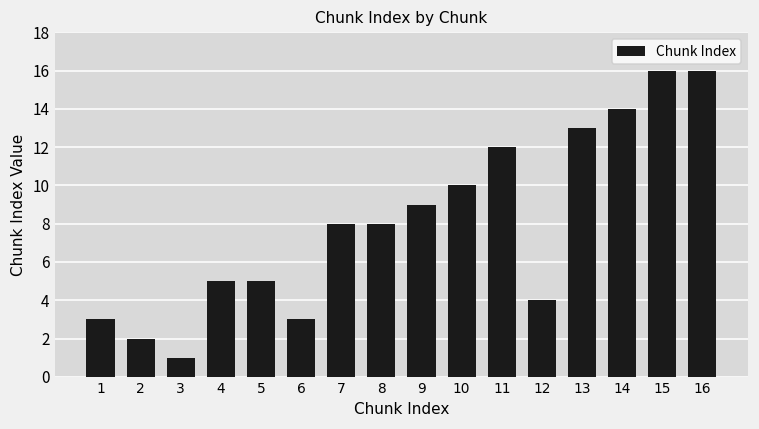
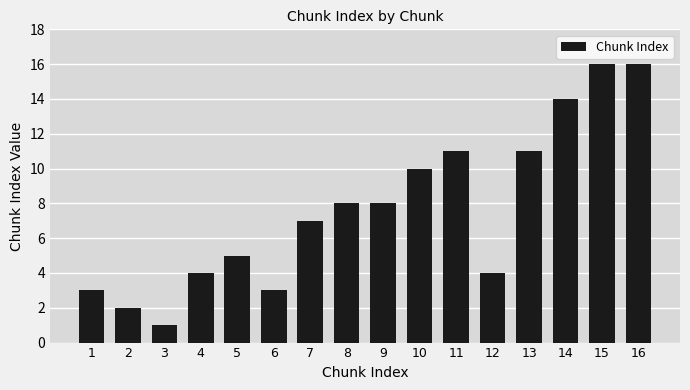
4: 5 -> 4
7: 8 -> 7
9: 9 -> 8
11: 12 -> 11
13: 13 -> 11
